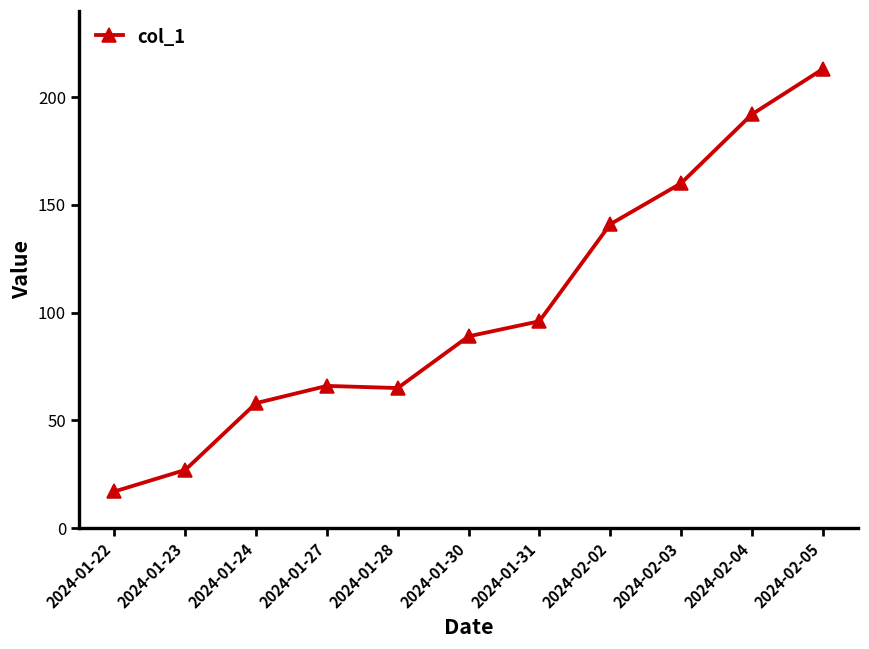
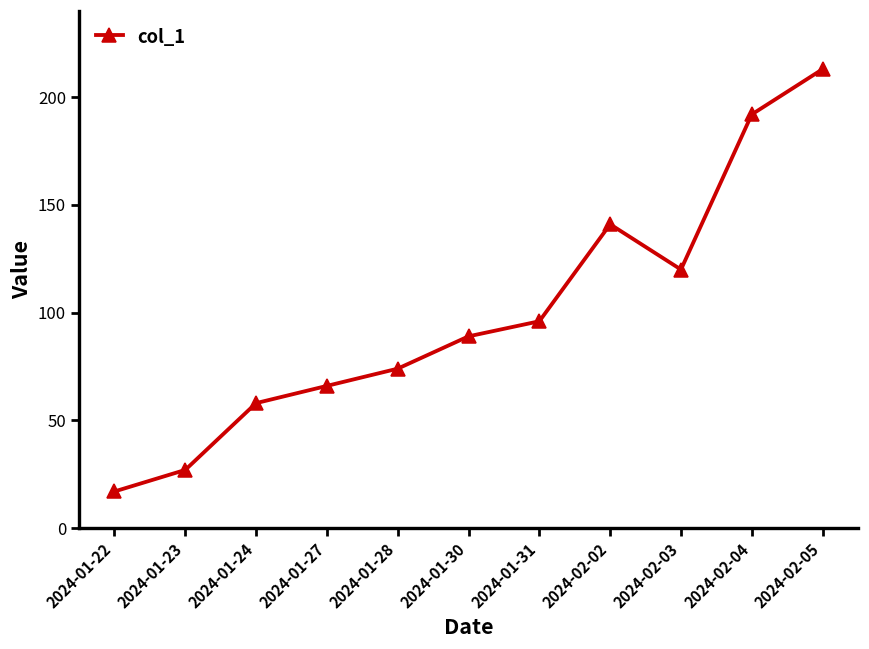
2024-01-28: 65 -> 74
2024-02-03: 160 -> 120
